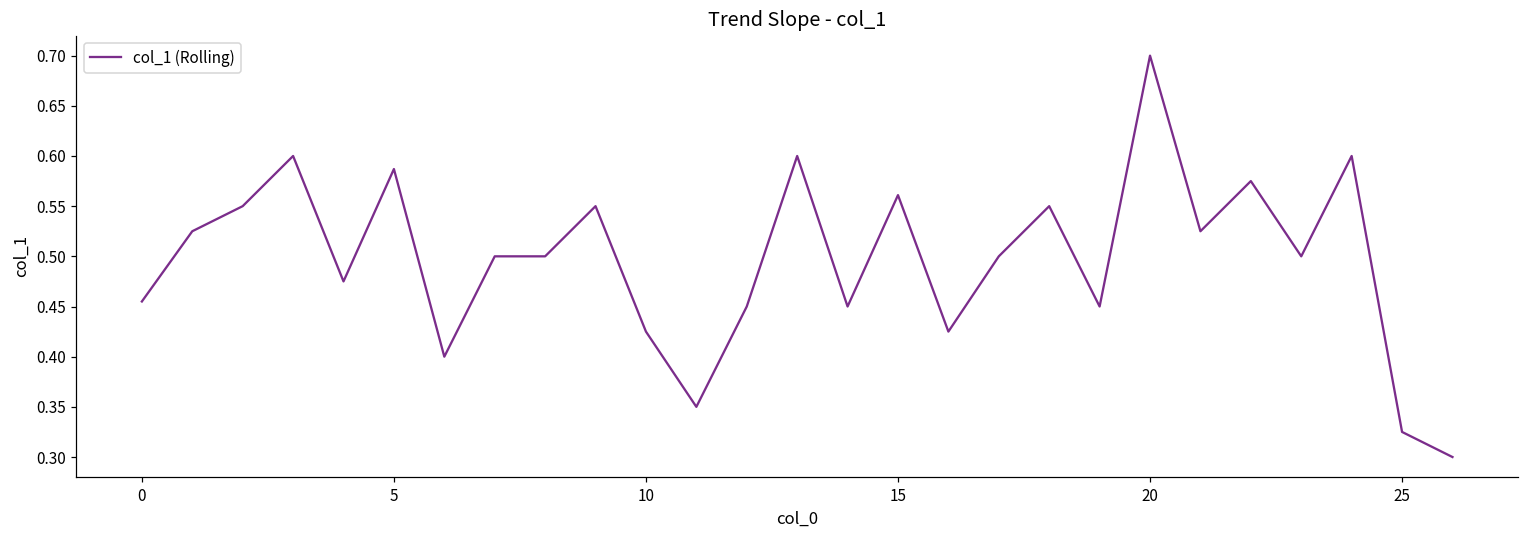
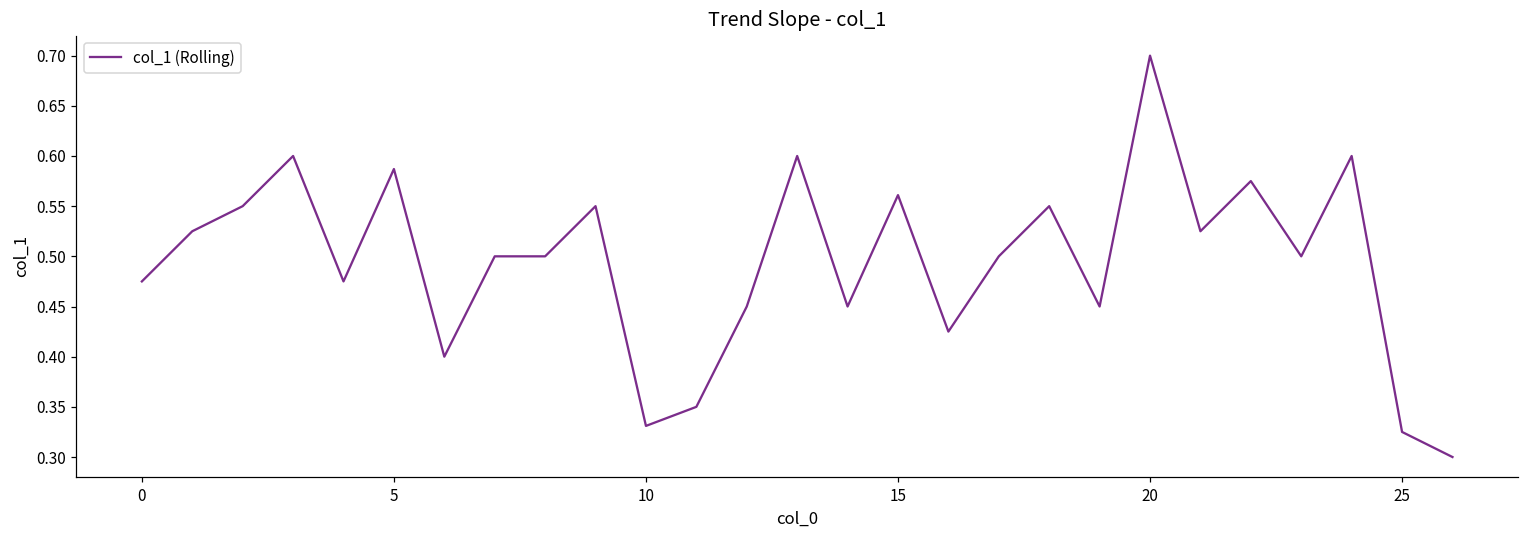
0: 0.46 -> 0.48
10: 0.43 -> 0.33
